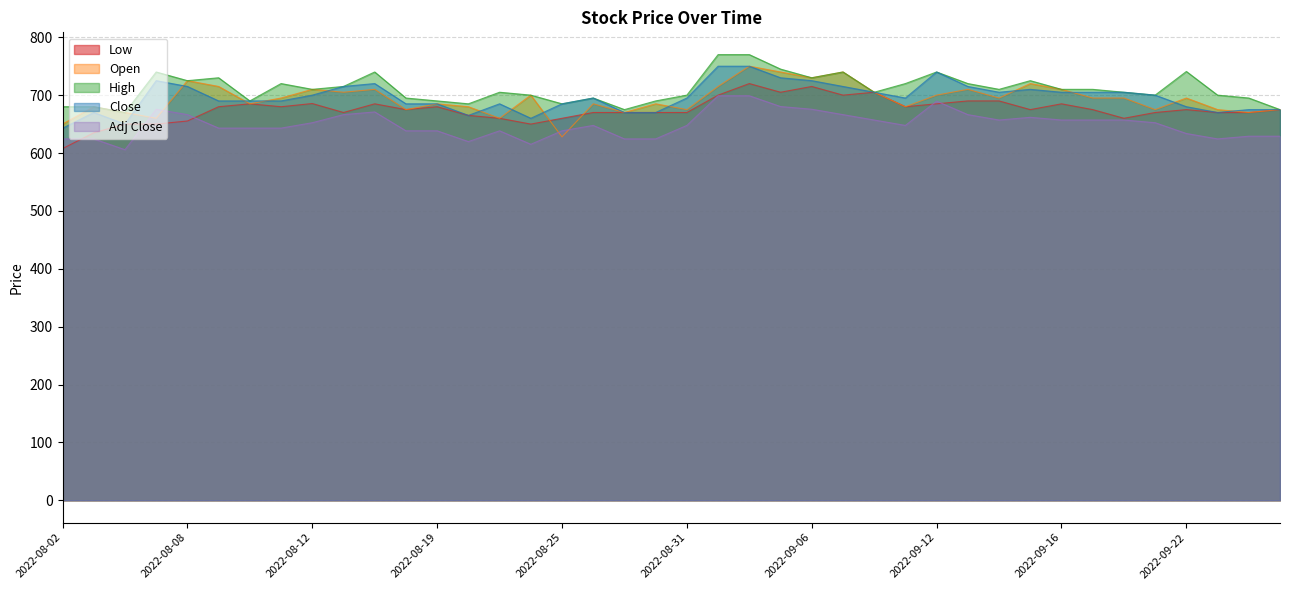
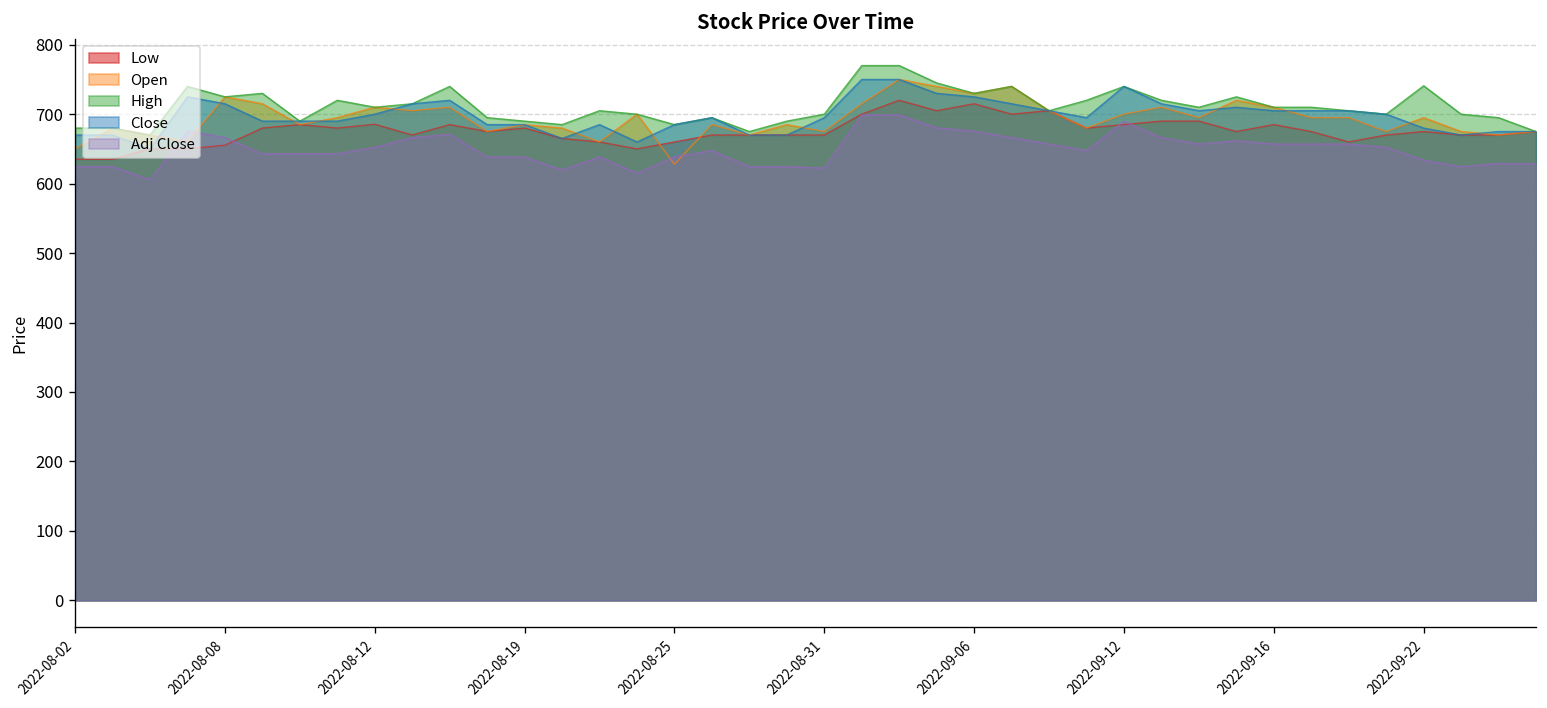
Low, 2022-08-02: 610 -> 640
Close, 2022-08-02: 640 -> 670
Adj Close, 2022-08-31: 650 -> 620
